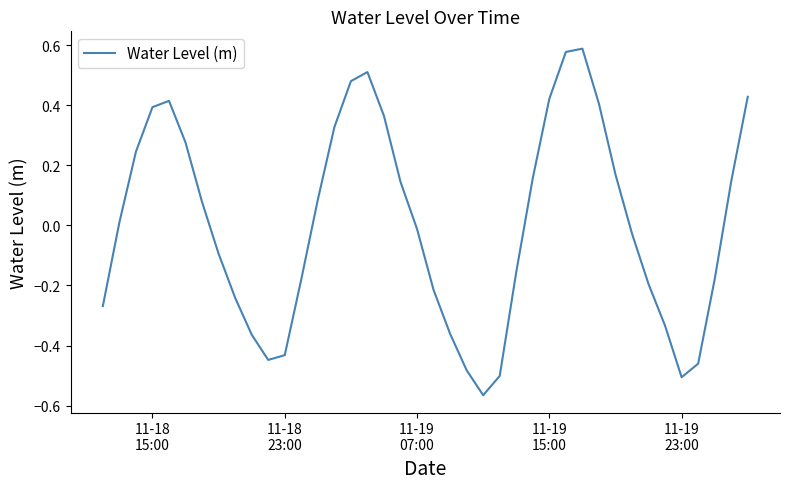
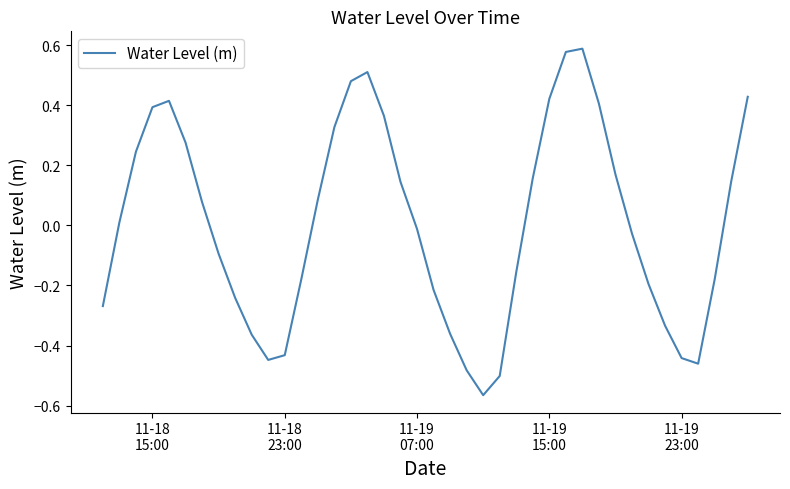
11-19 23:00: -0.51 -> -0.44
